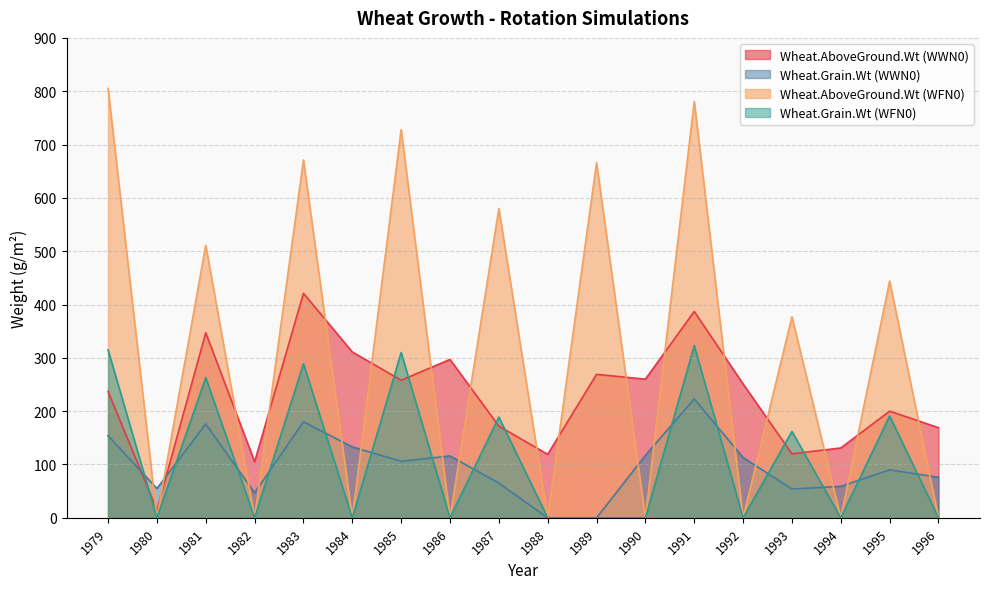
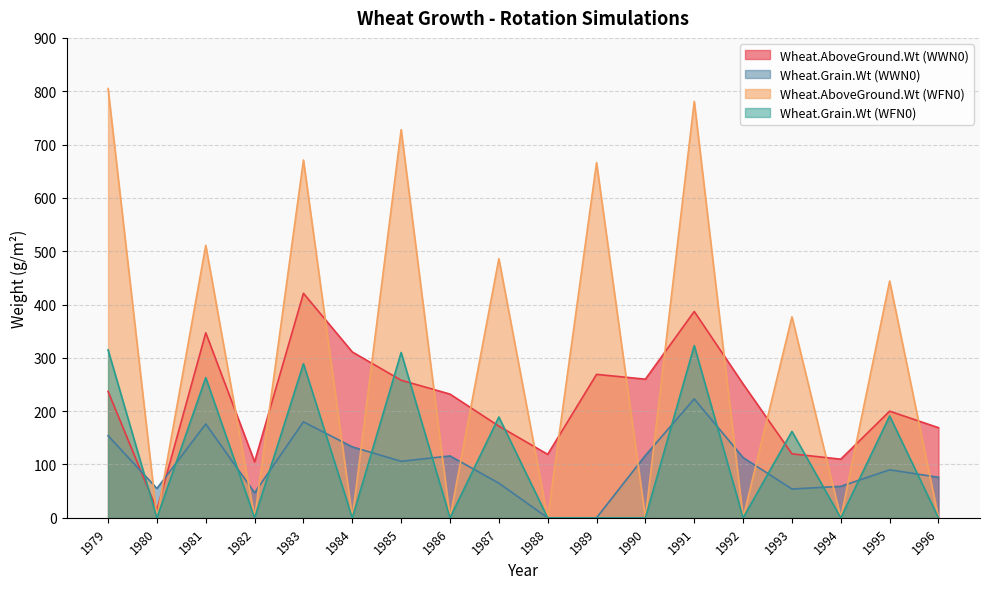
Wheat.AboveGround.Wt (WWN0), 1986: 300 -> 230
Wheat.AboveGround.Wt (WFN0), 1987: 580 -> 490
Wheat.AboveGround.Wt (WWN0), 1994: 130 -> 110
